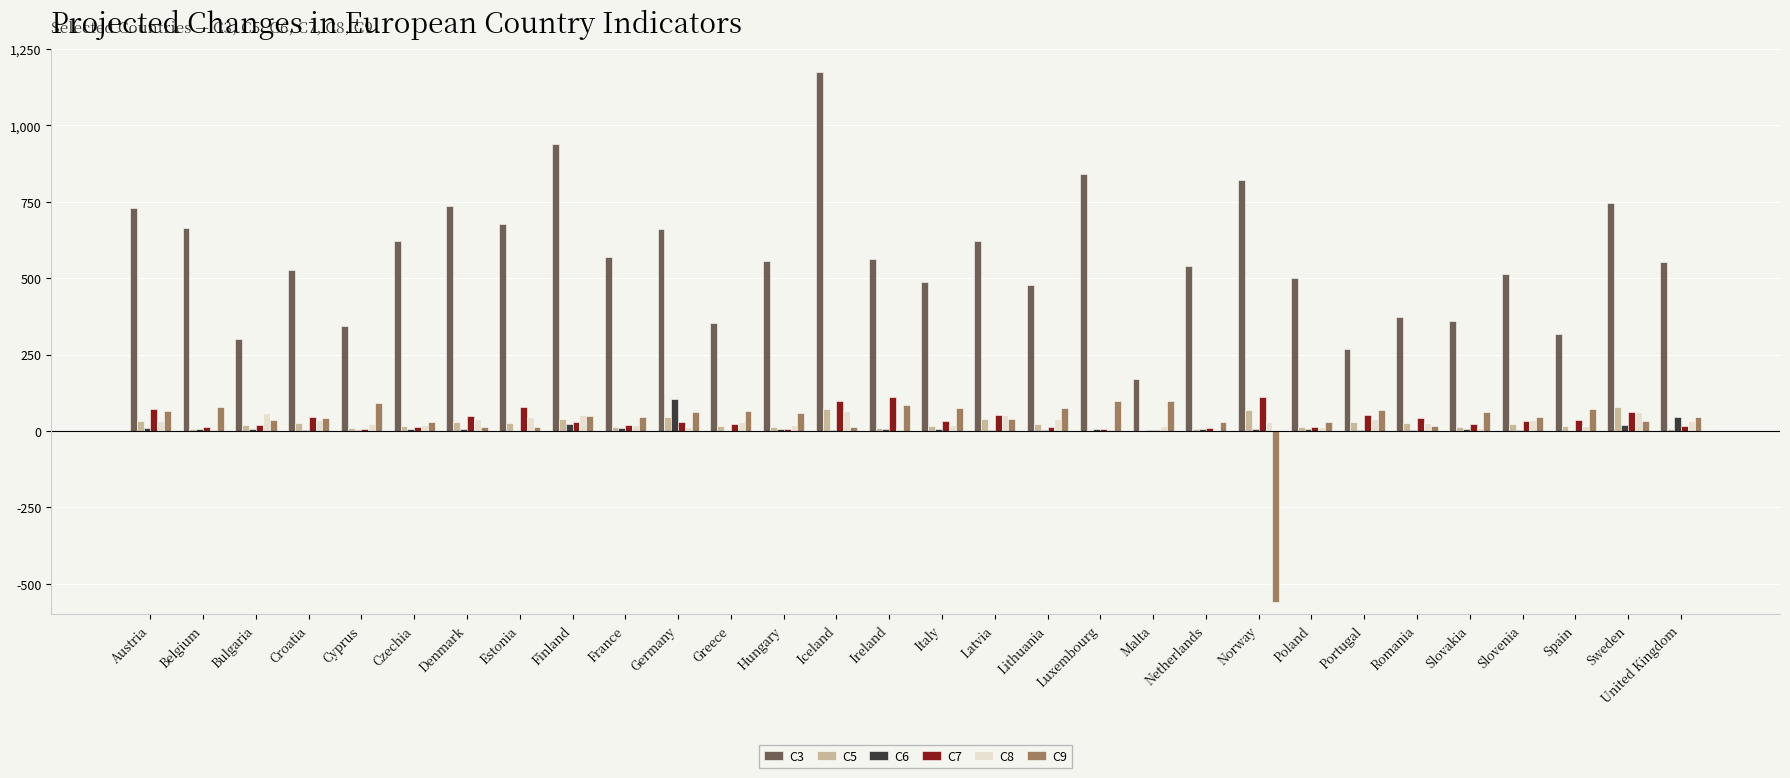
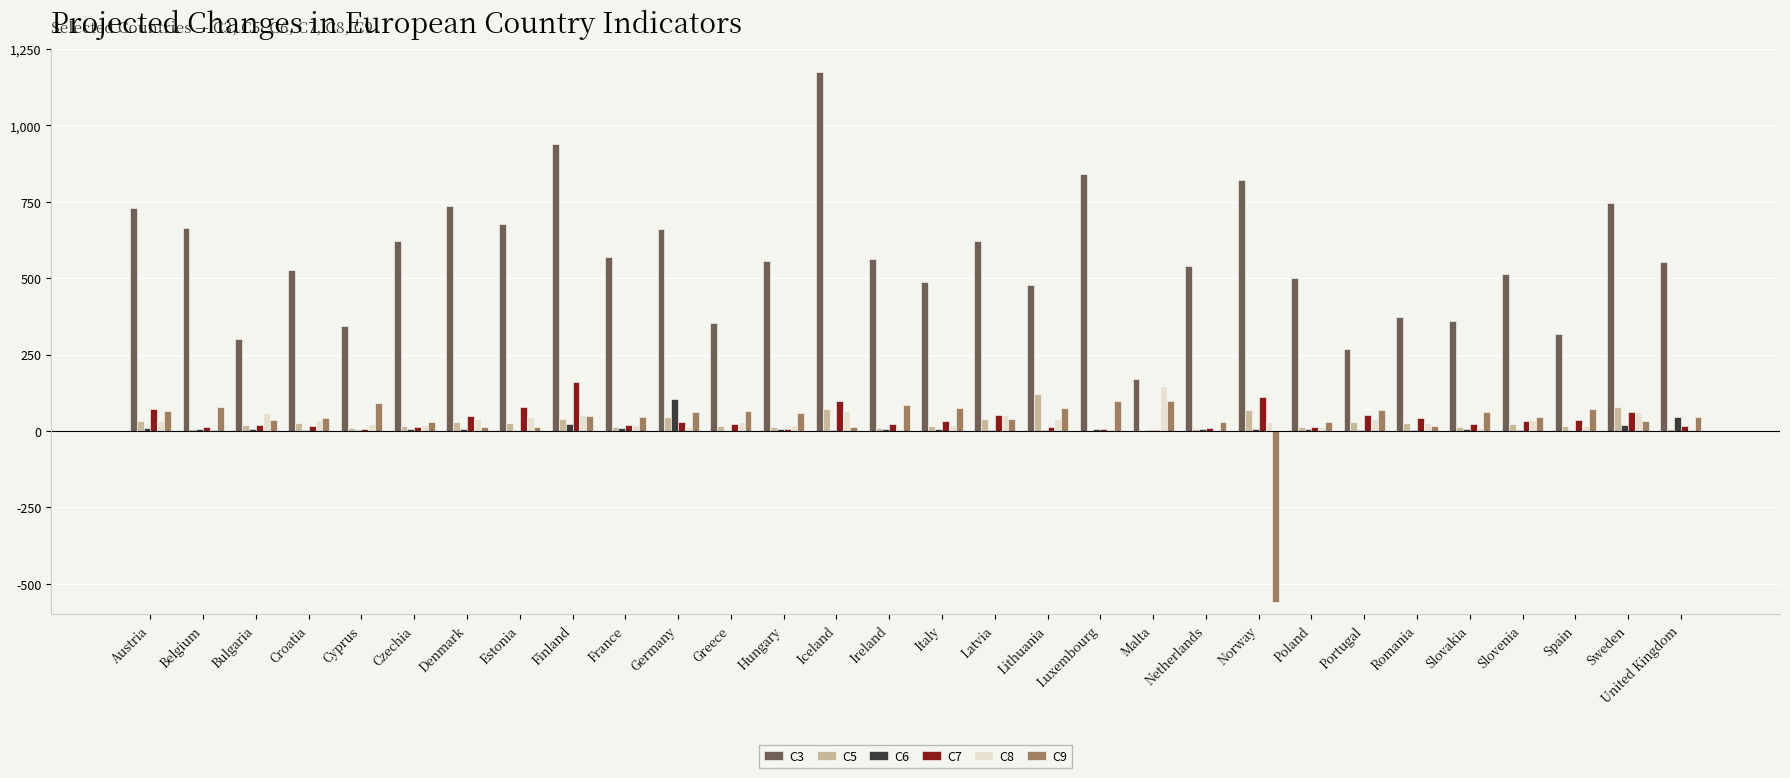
C7, Croatia: 50 -> 20
C7, Finland: 30 -> 160
C7, Ireland: 110 -> 20
C5, Lithuania: 20 -> 120
C8, Malta: 20 -> 150
C8, United Kingdom: 30 -> 10
